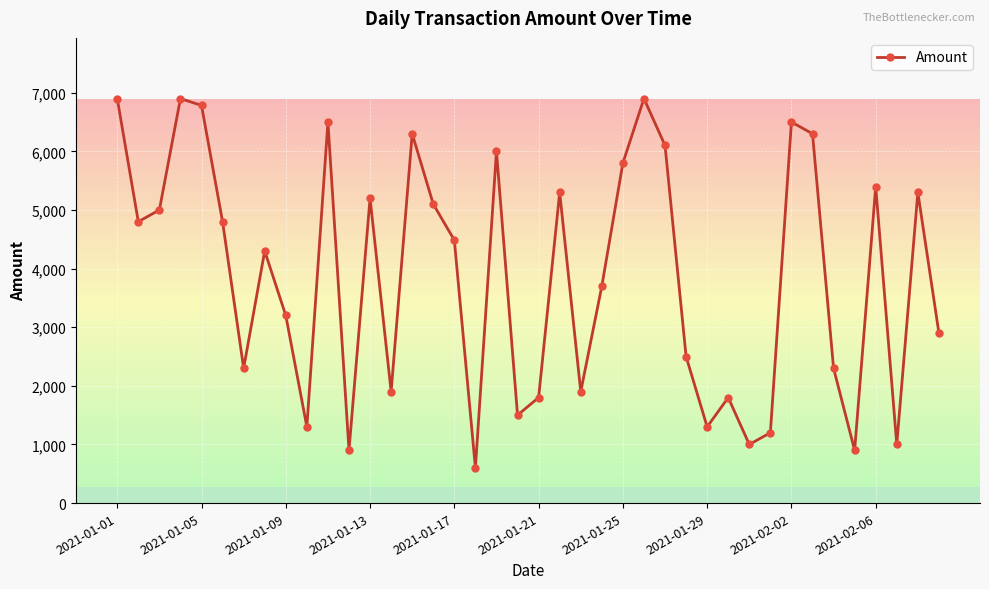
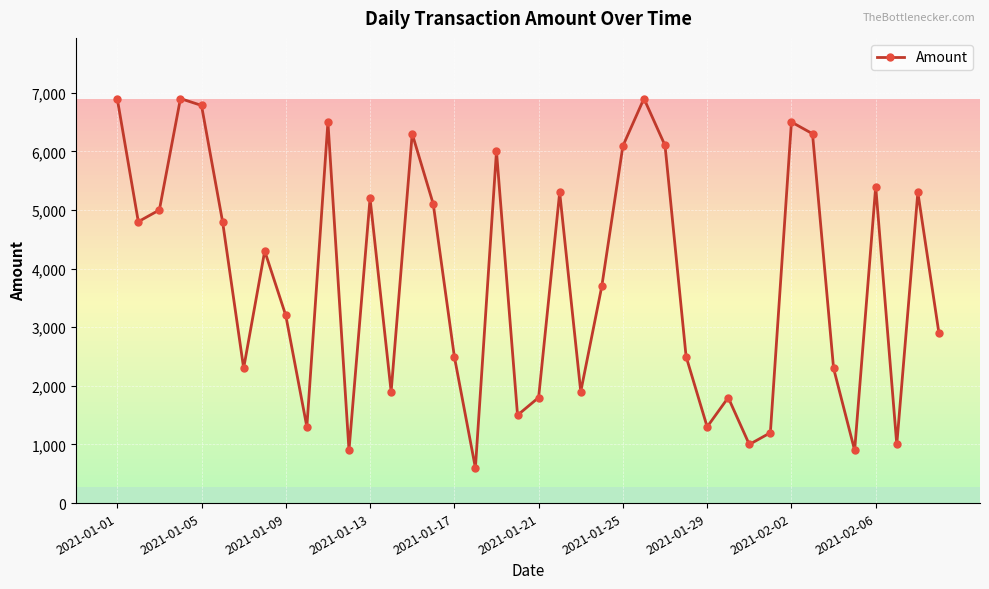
2021-01-17: 4,500 -> 2,500
2021-01-25: 5,800 -> 6,100
